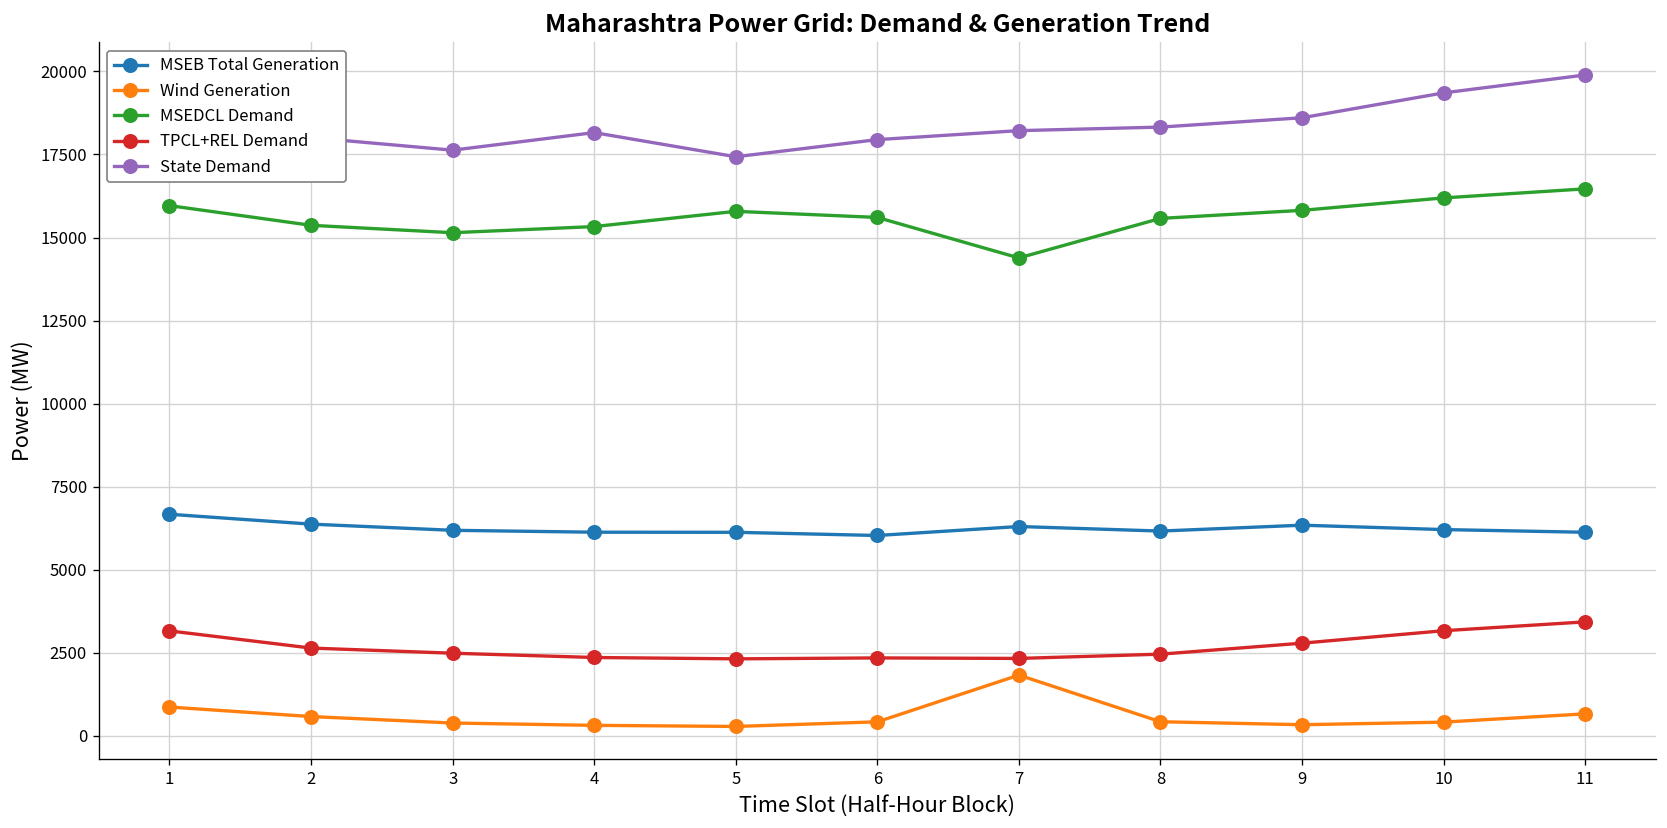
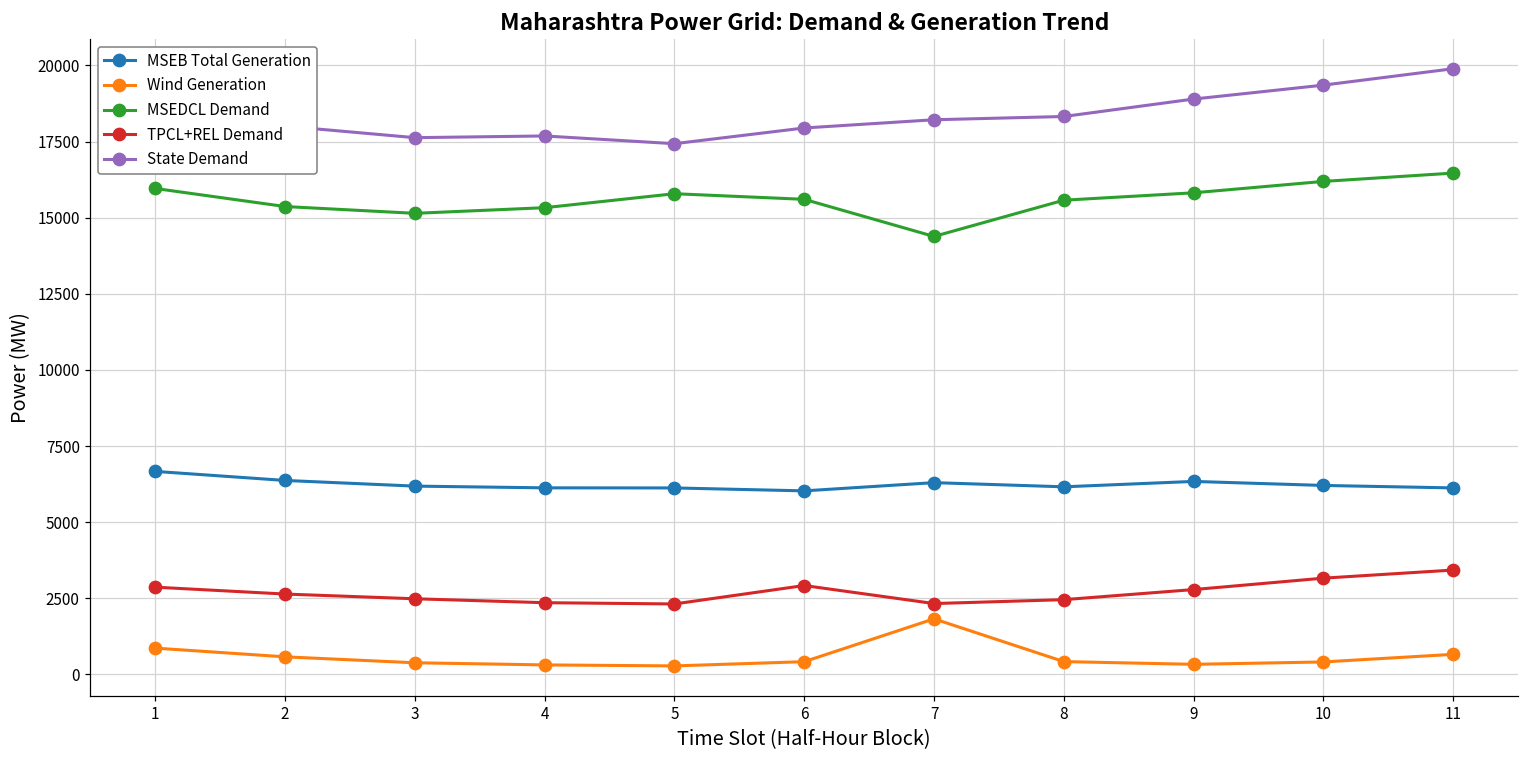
TPCL+REL Demand, 1: 3200 -> 2900
State Demand, 4: 18200 -> 17700
TPCL+REL Demand, 6: 2300 -> 2900
State Demand, 9: 18600 -> 18900
